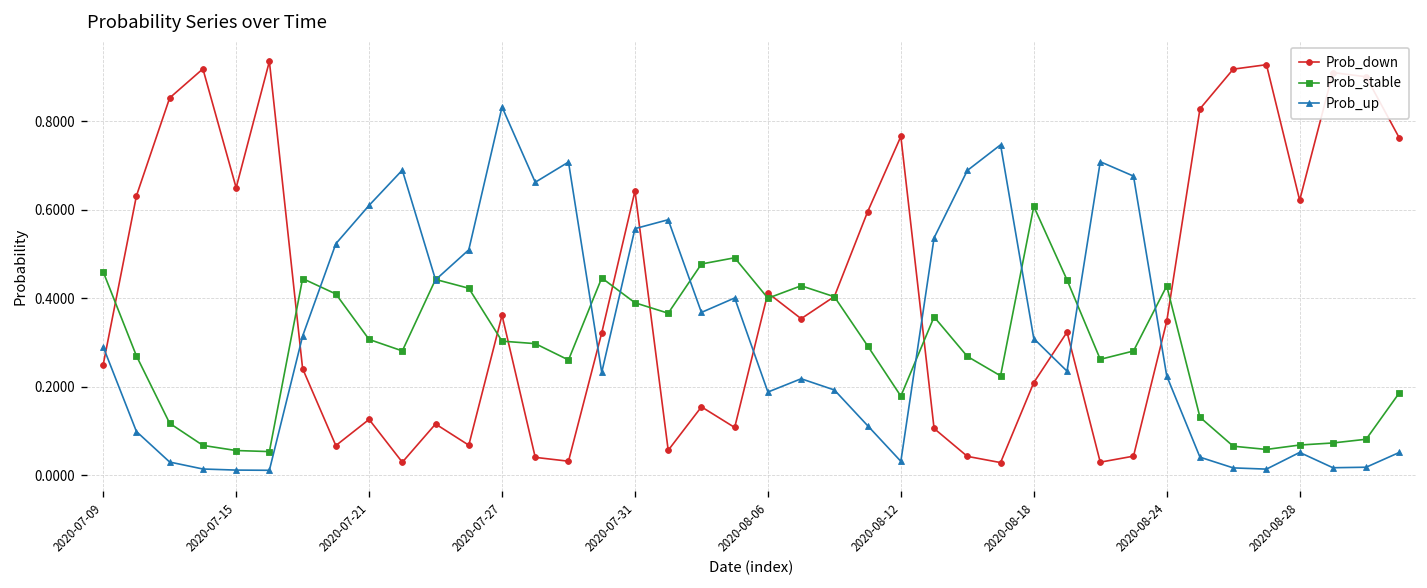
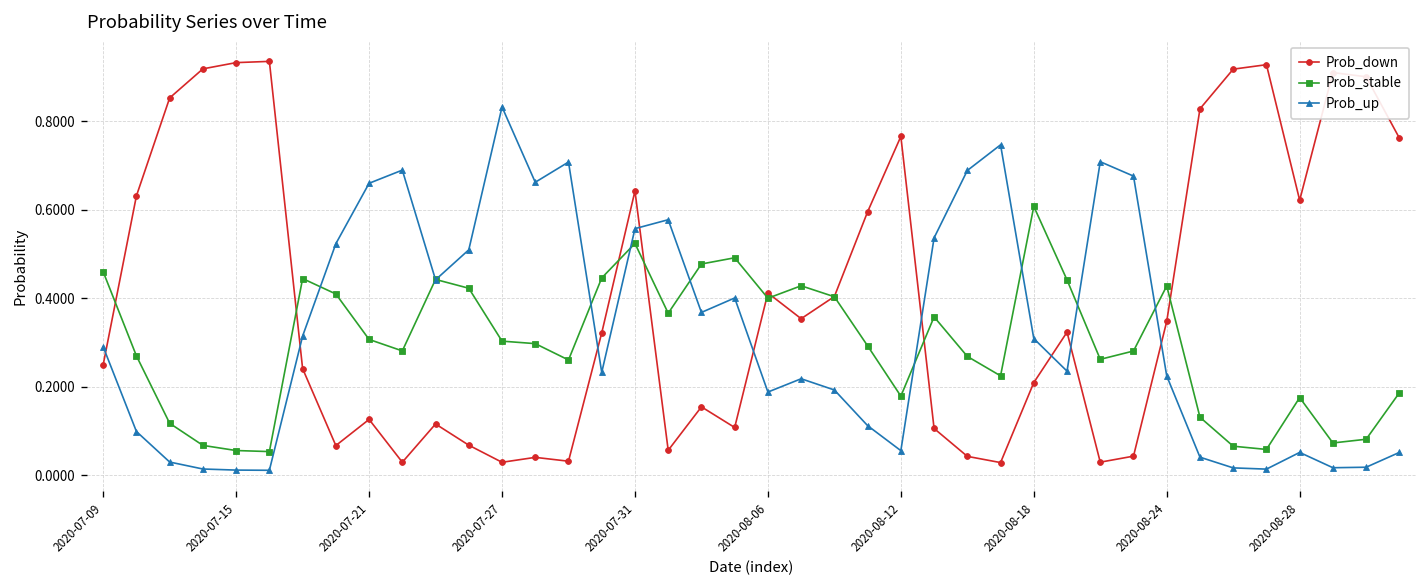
Prob_down, 2020-07-15: 0.65 -> 0.93
Prob_up, 2020-07-21: 0.61 -> 0.66
Prob_down, 2020-07-27: 0.36 -> 0.03
Prob_stable, 2020-07-31: 0.39 -> 0.52
Prob_up, 2020-08-12: 0.03 -> 0.06
Prob_stable, 2020-08-28: 0.07 -> 0.18
